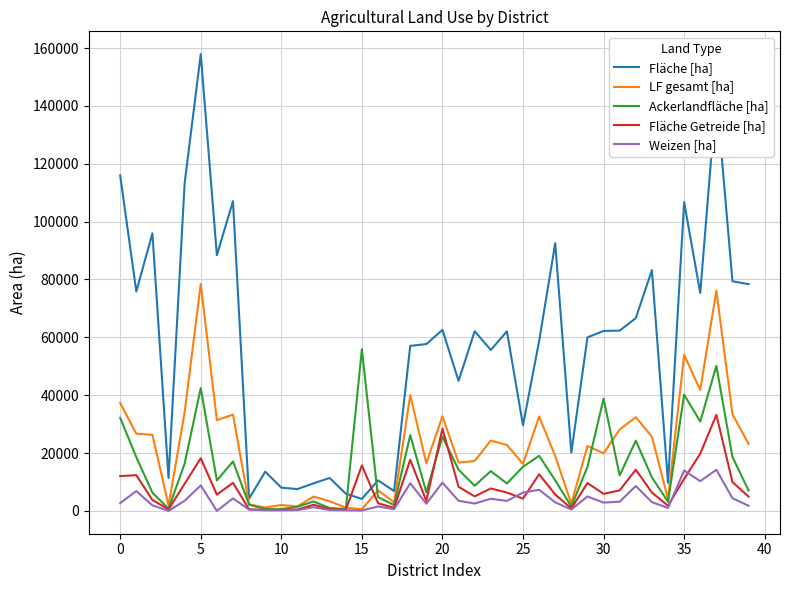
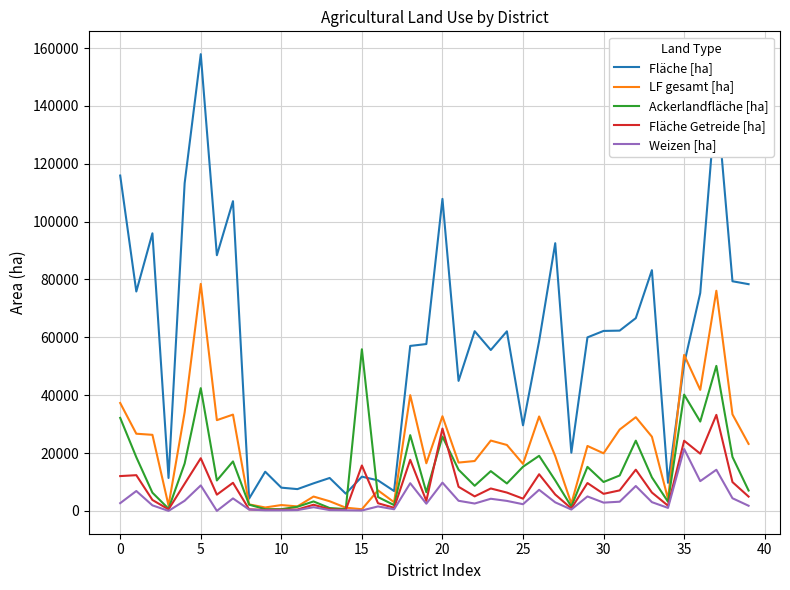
Fläche [ha], 15: 4000 -> 12000
Fläche [ha], 20: 63000 -> 108000
Weizen [ha], 25: 6000 -> 2000
Ackerlandfläche [ha], 30: 39000 -> 10000
Fläche [ha], 35: 107000 -> 51000
Fläche Getreide [ha], 35: 11000 -> 24000
Weizen [ha], 35: 14000 -> 21000
